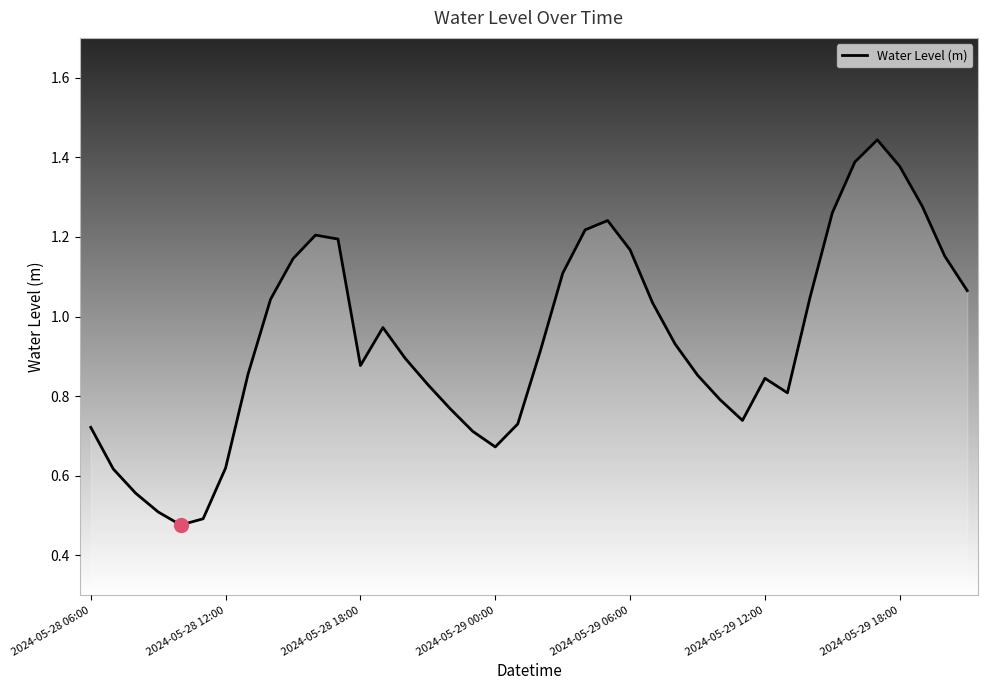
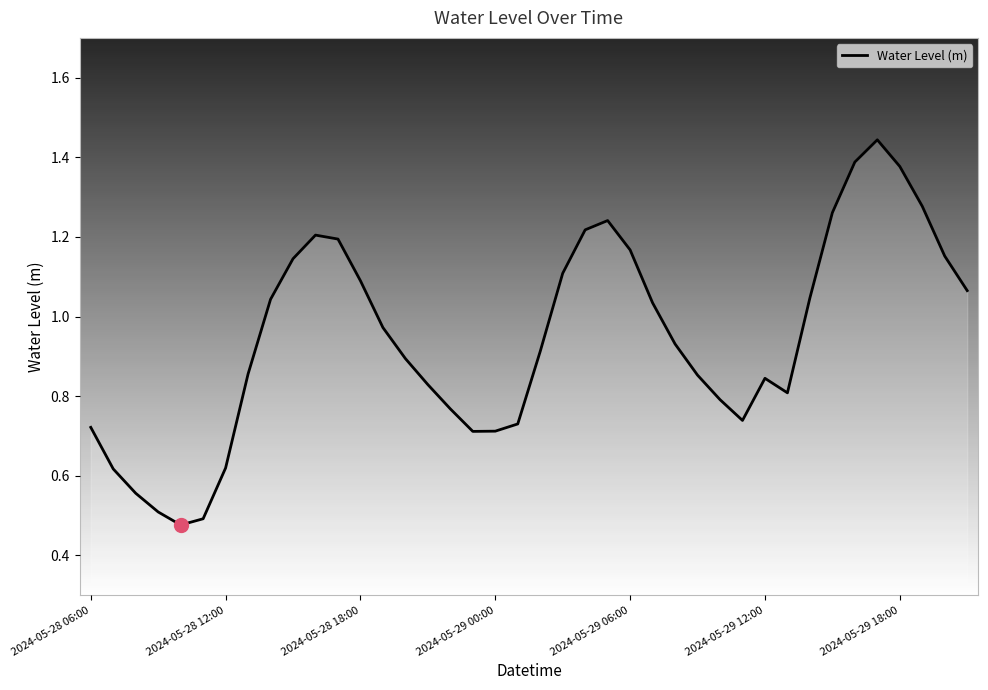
Water Level (m), 2024-05-28 18:00: 0.88 -> 1.09
Water Level (m), 2024-05-29 00:00: 0.67 -> 0.71
